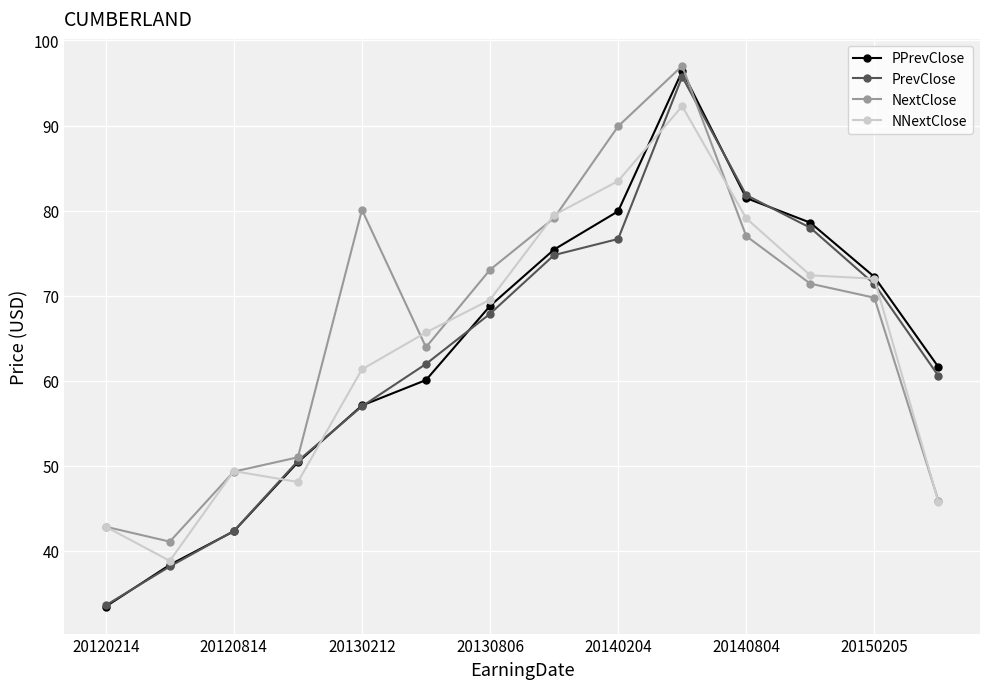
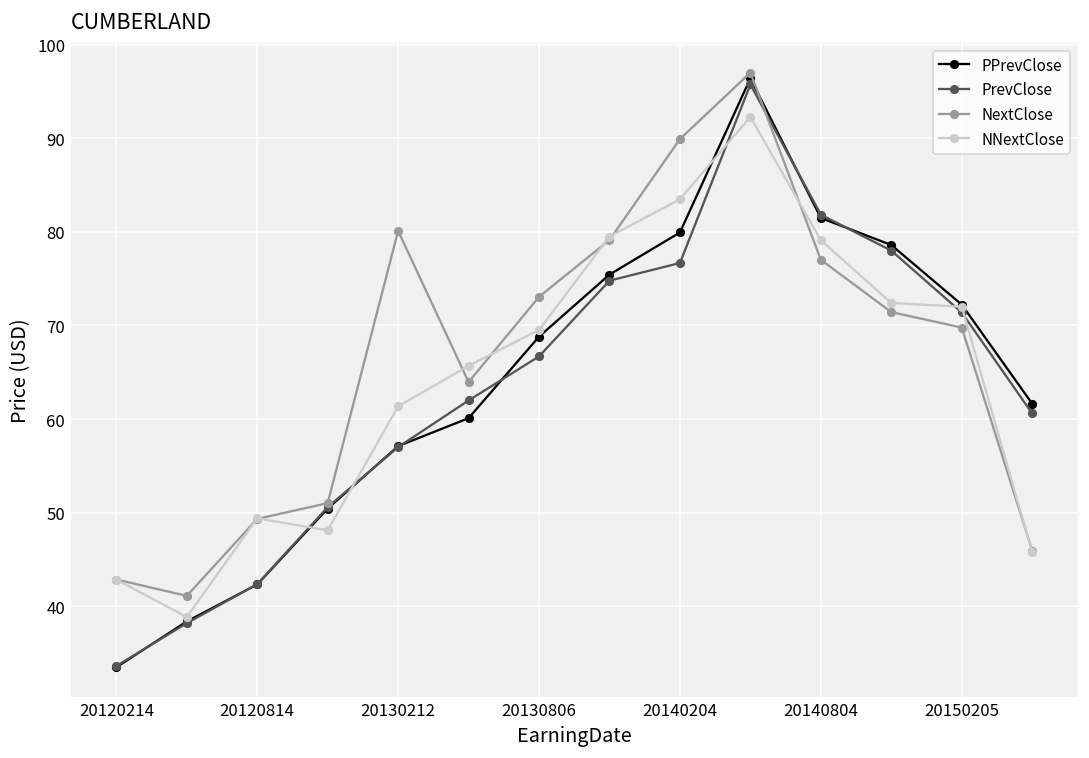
PrevClose, 20130806: 68 -> 67
